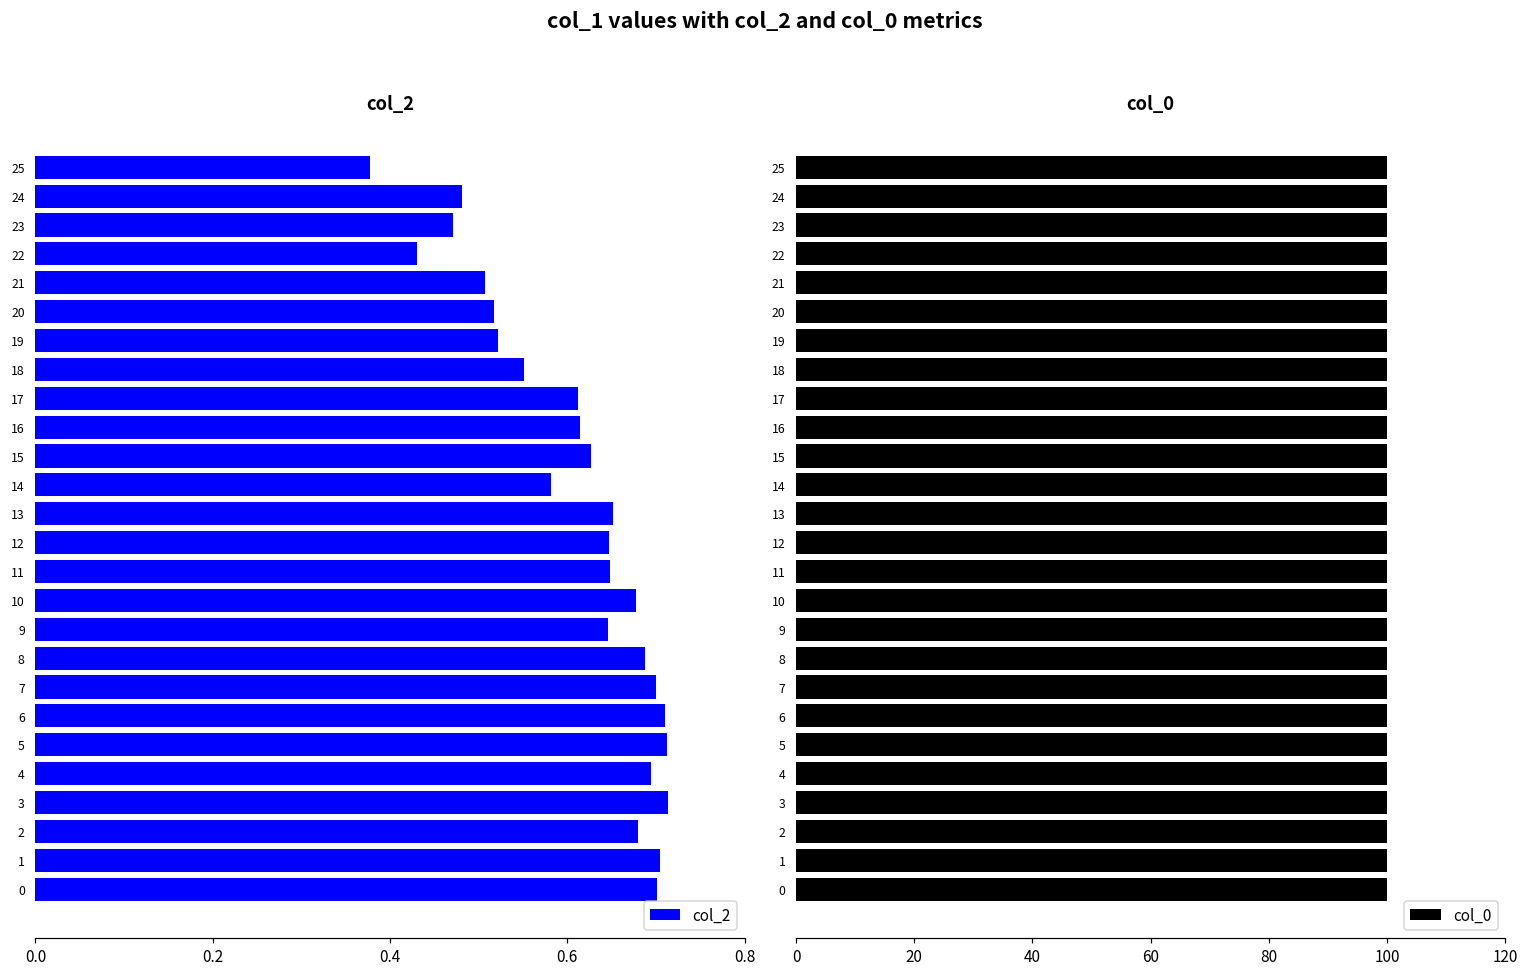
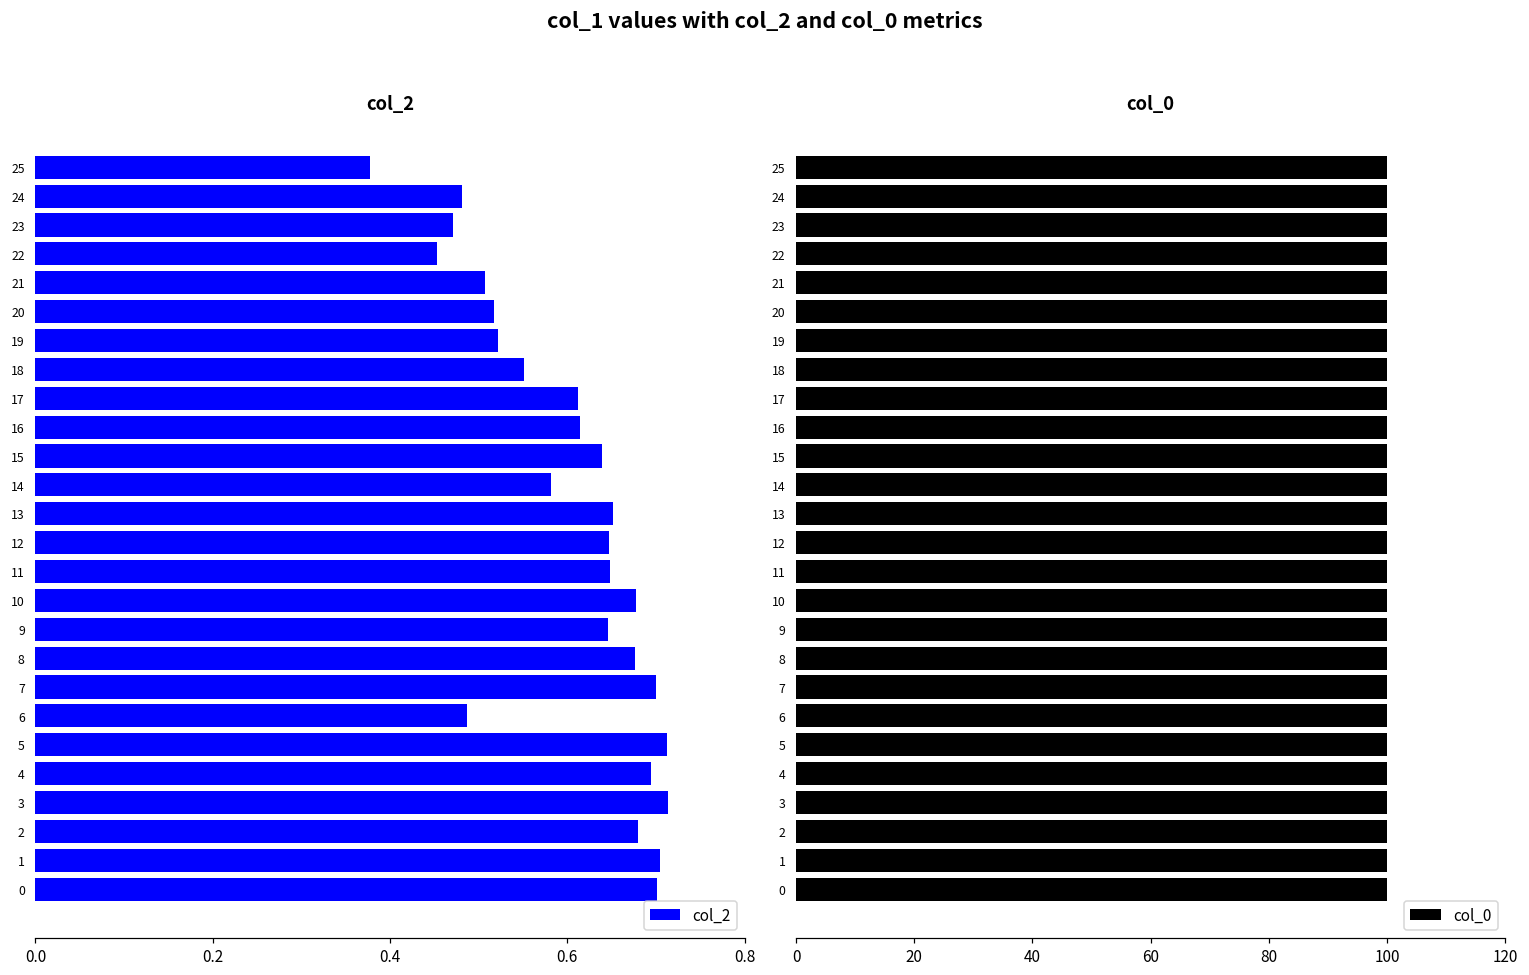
col_2, 22: 0.43 -> 0.45
col_2, 15: 0.63 -> 0.64
col_2, 8: 0.69 -> 0.68
col_2, 6: 0.71 -> 0.49
